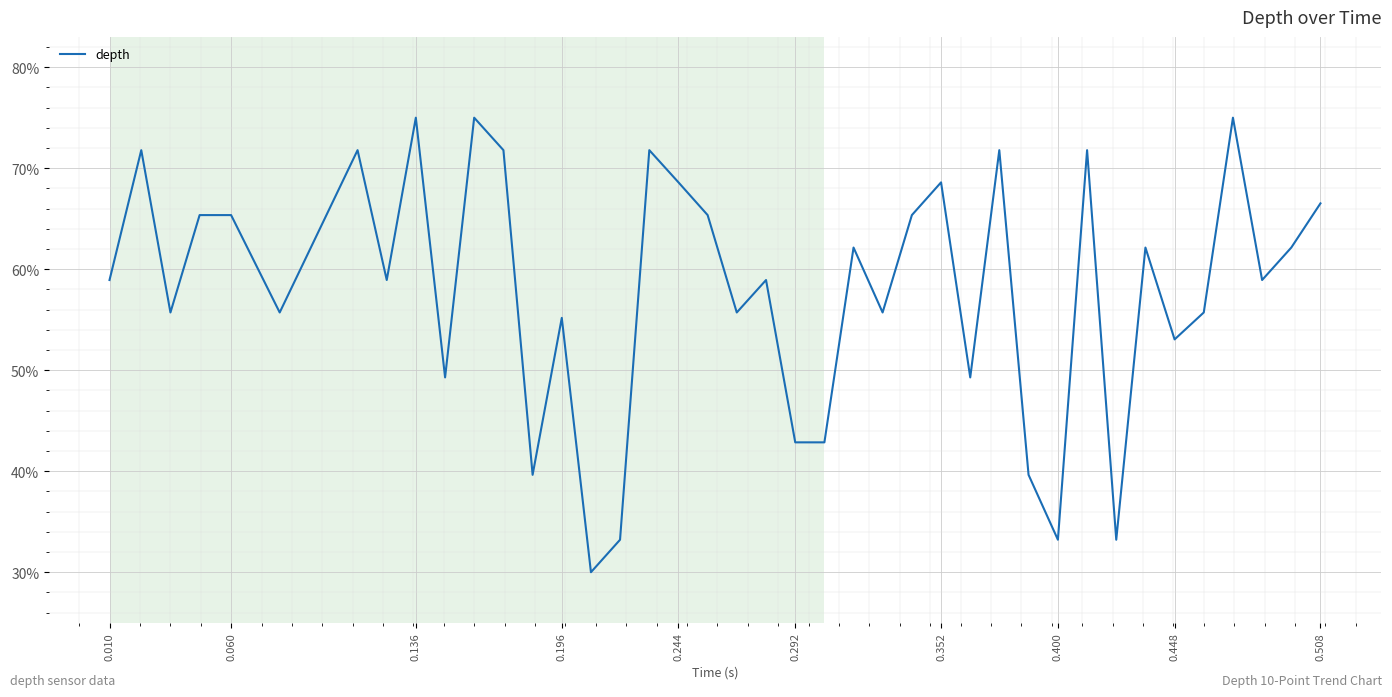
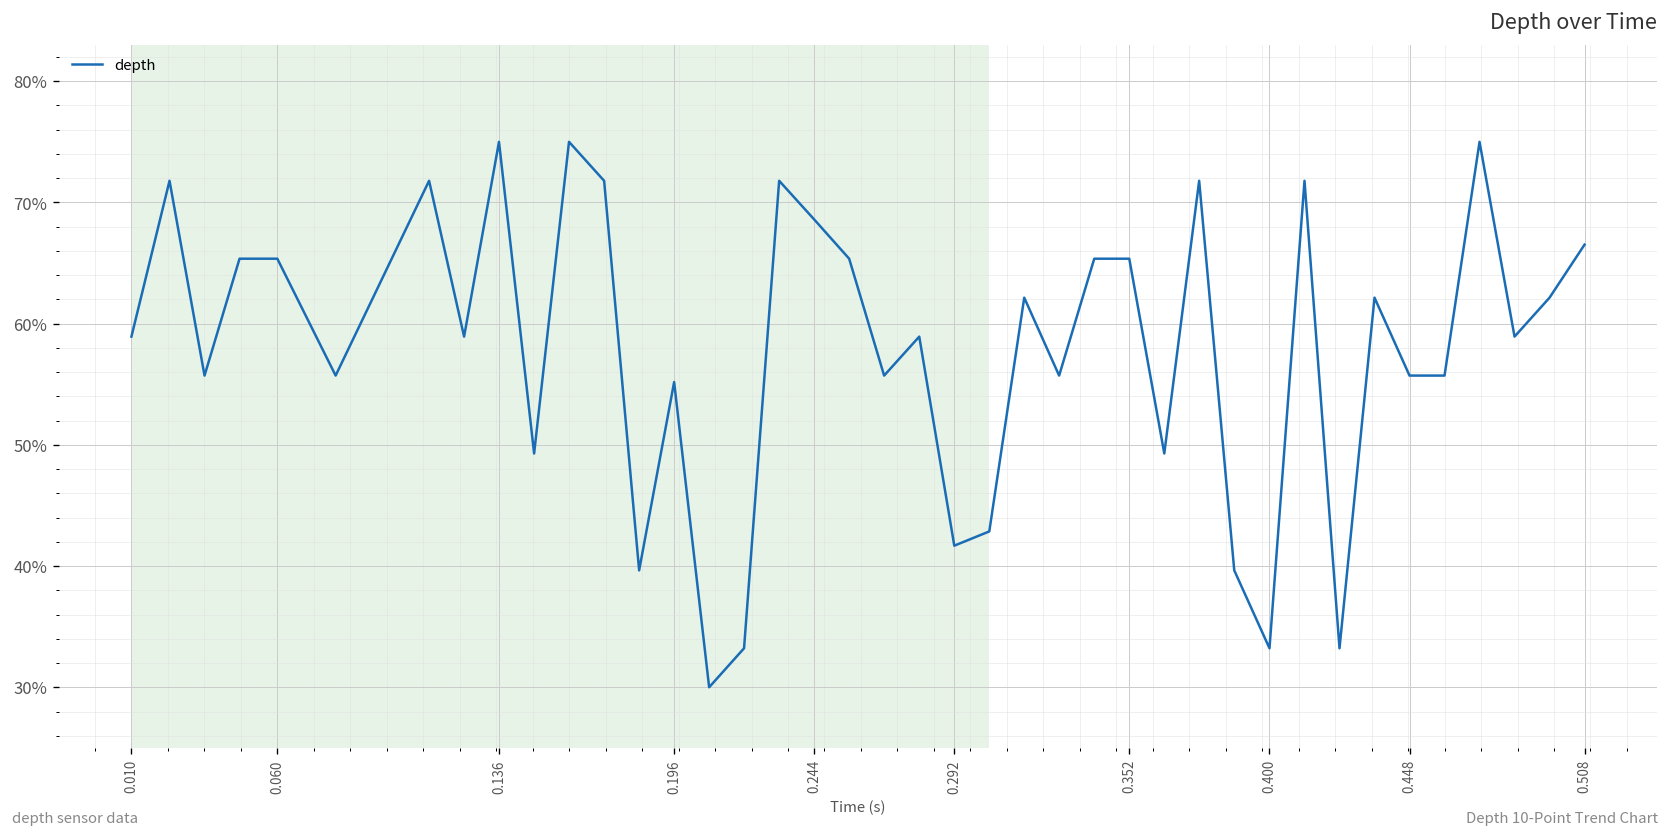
0.292: 42.9% -> 41.7%
0.352: 68.6% -> 65.4%
0.448: 53.0% -> 55.7%
